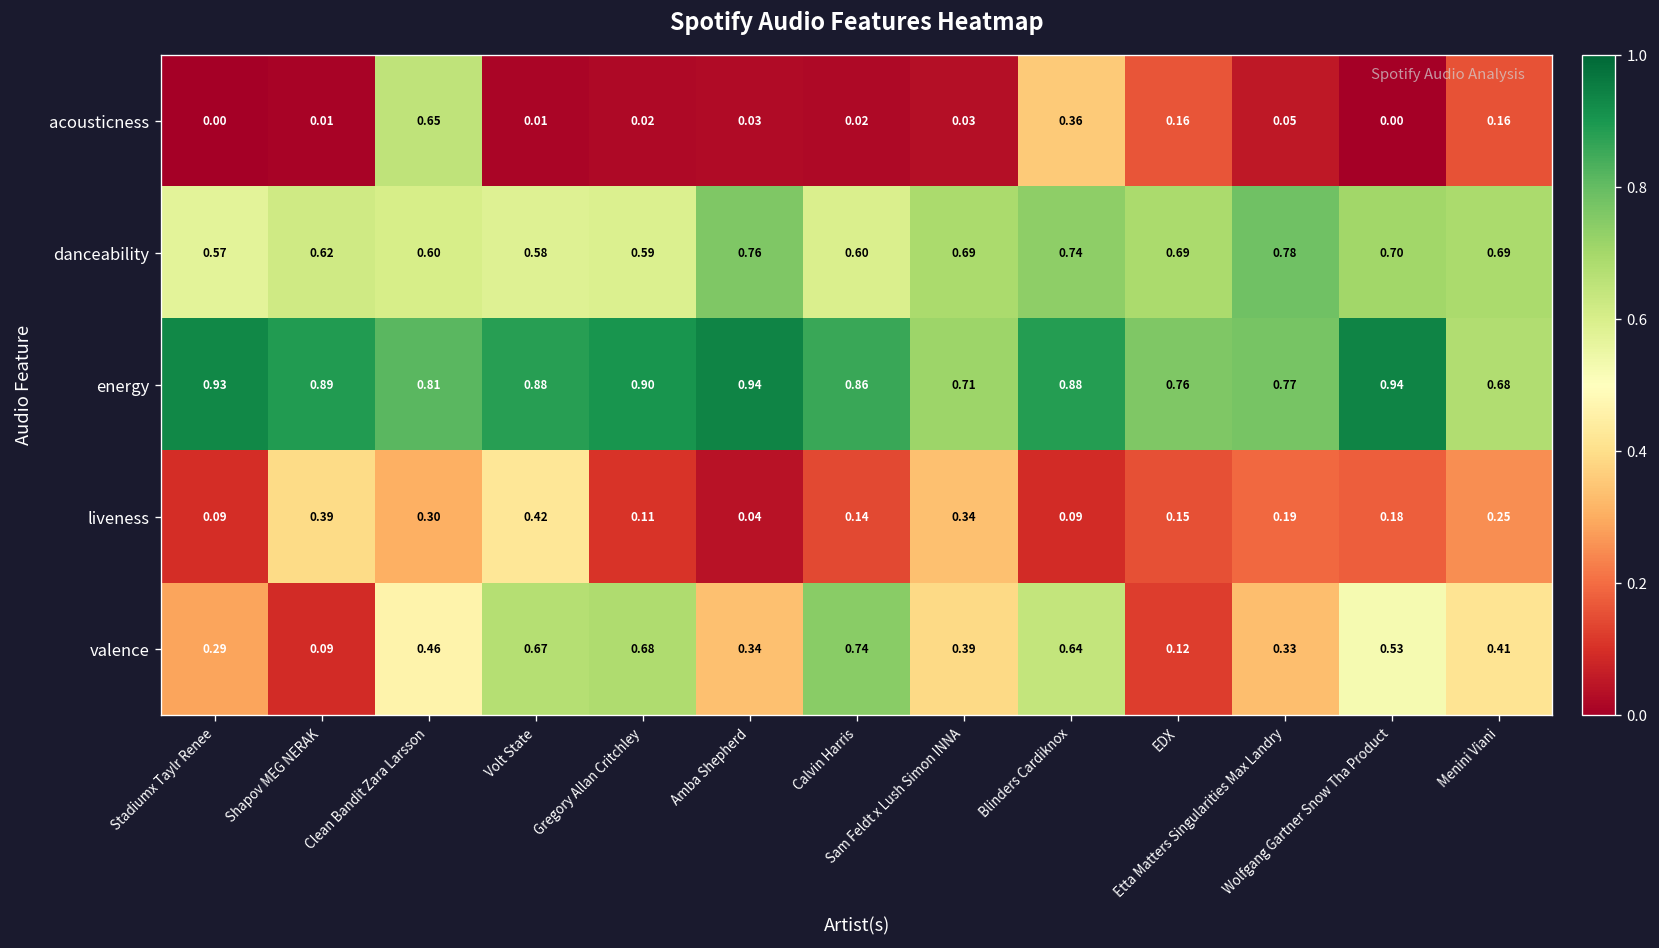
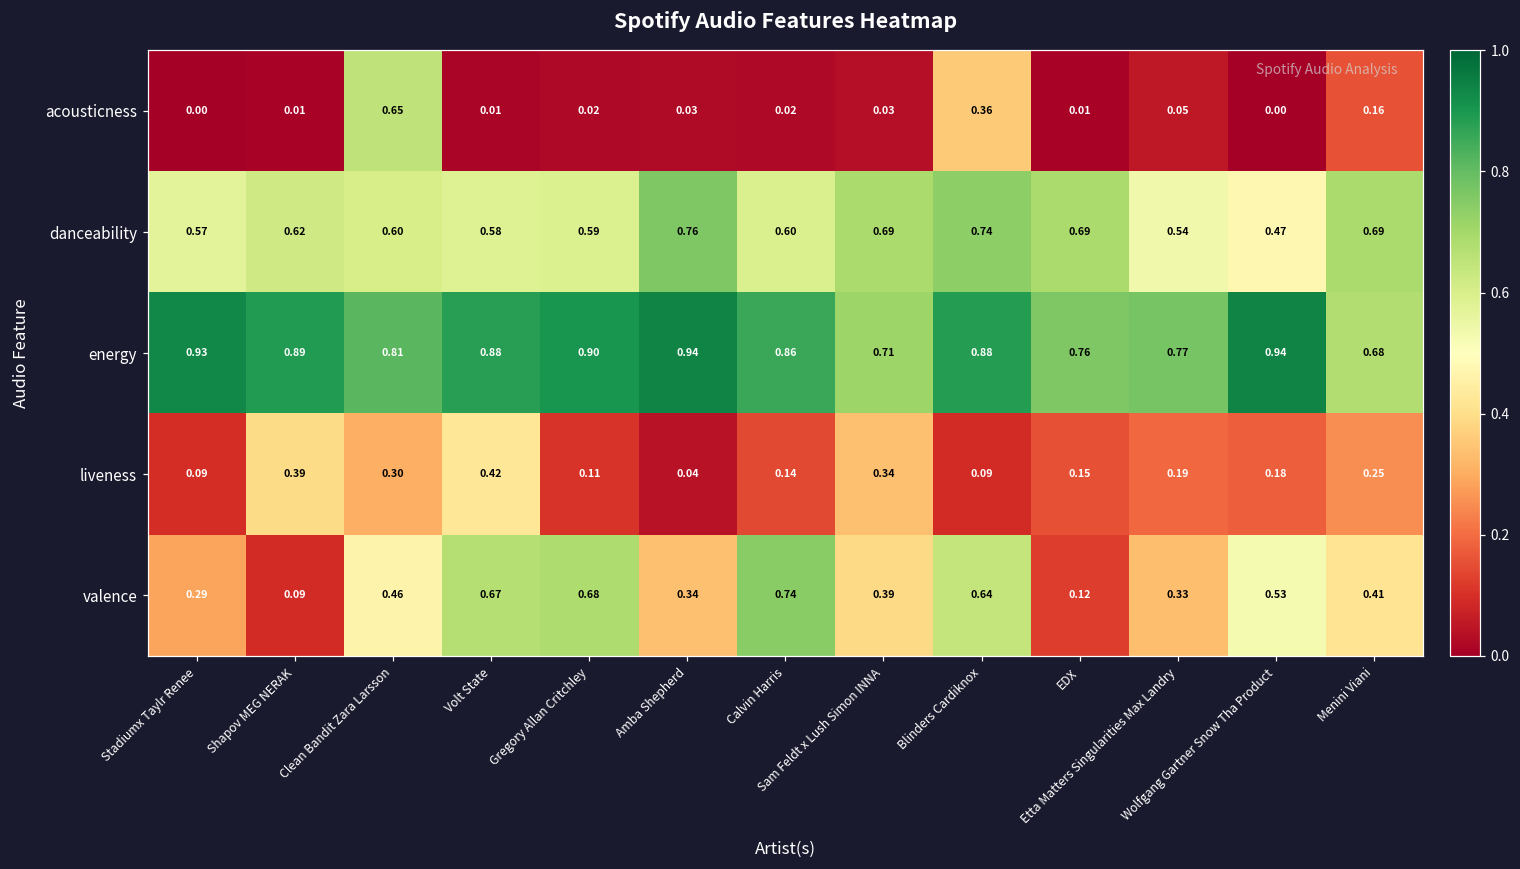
acousticness, EDX: 0.16 -> 0.01
danceability, Etta Matters Singularities Max Landry: 0.78 -> 0.54
danceability, Wolfgang Gartner Snow Tha Product: 0.70 -> 0.47
